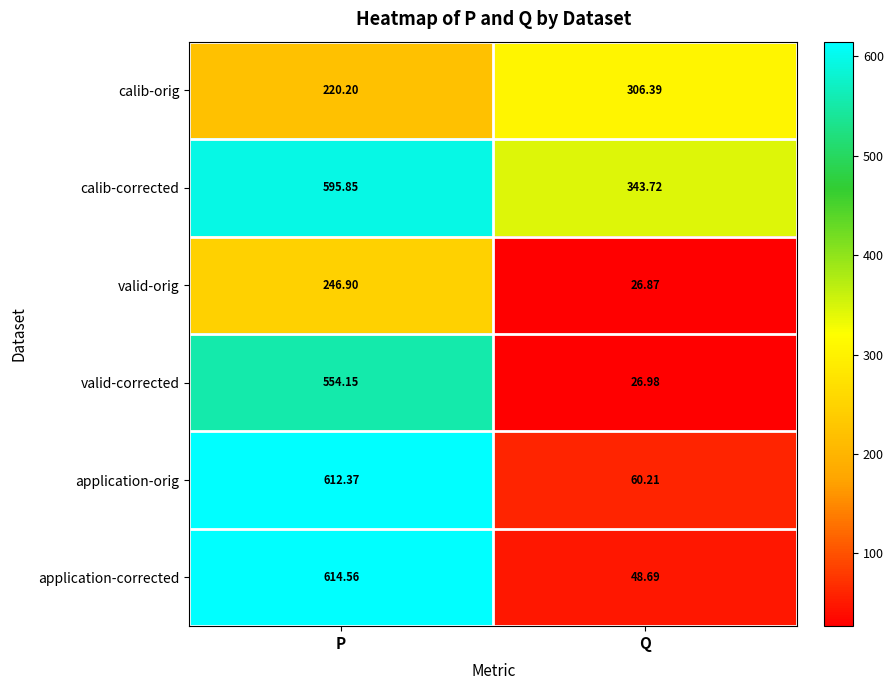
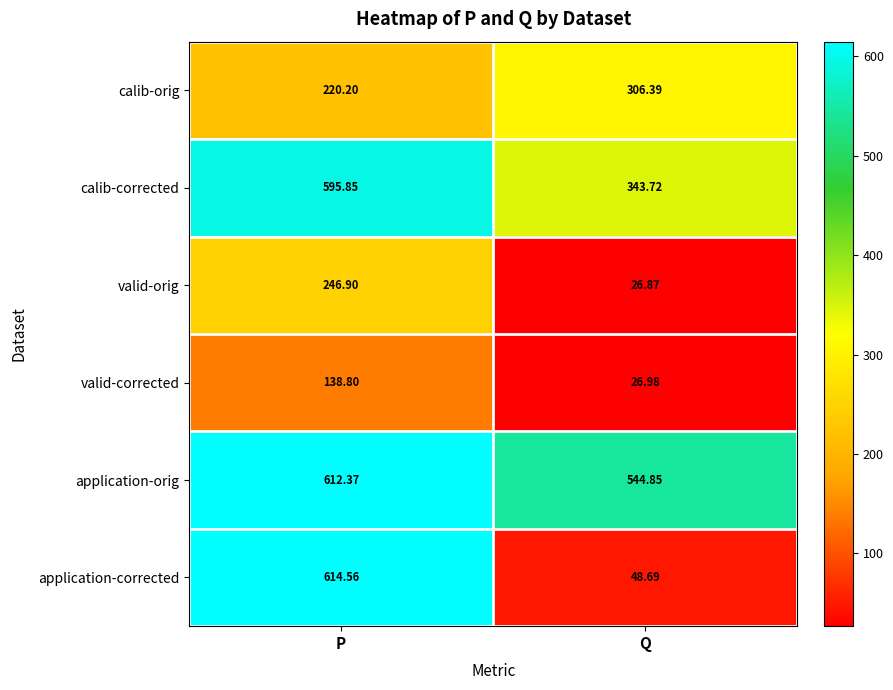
valid-corrected, P: 554.15 -> 138.80
application-orig, Q: 60.21 -> 544.85
